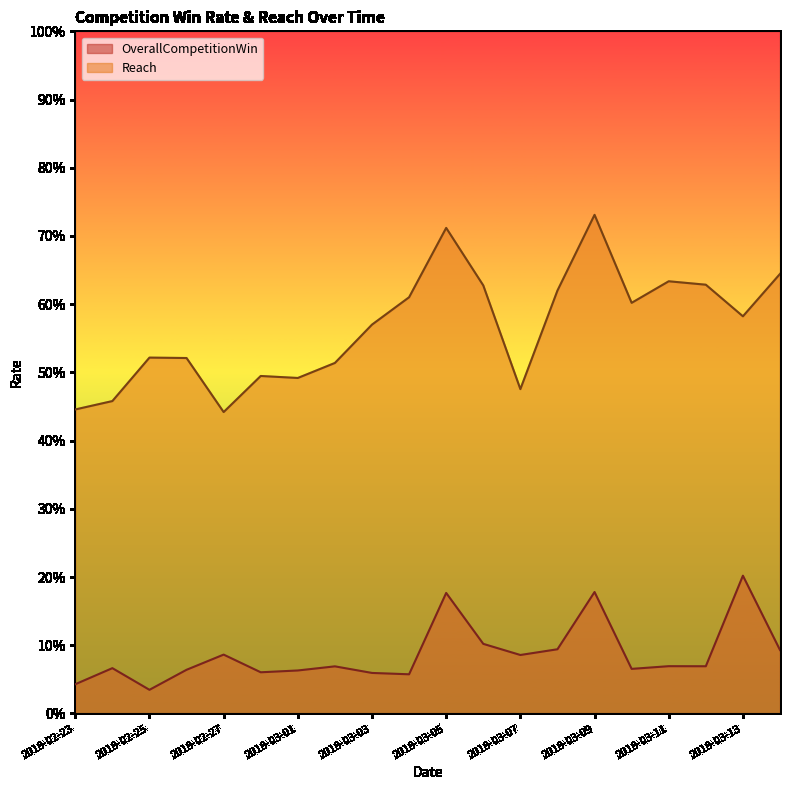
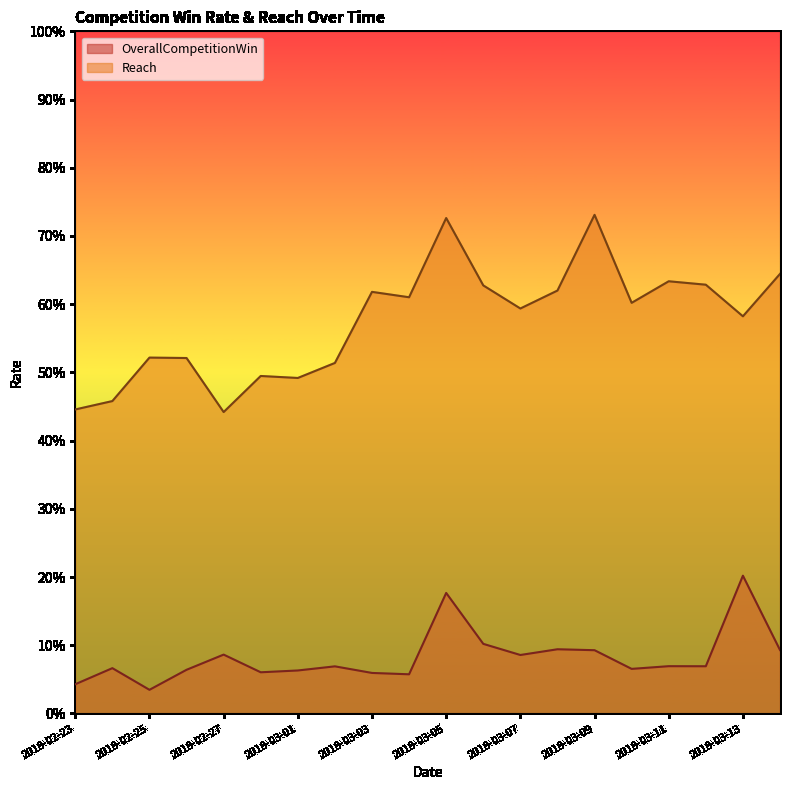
Reach, 2018-03-03: 57% -> 62%
Reach, 2018-03-05: 71% -> 73%
Reach, 2018-03-07: 48% -> 59%
OverallCompetitionWin, 2018-03-09: 18% -> 9%
